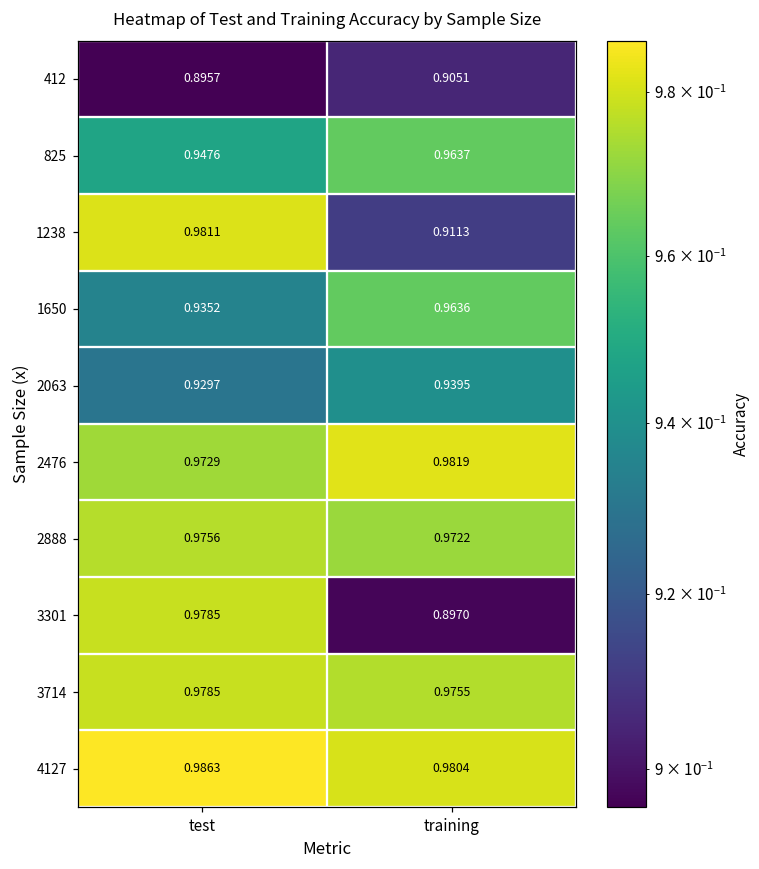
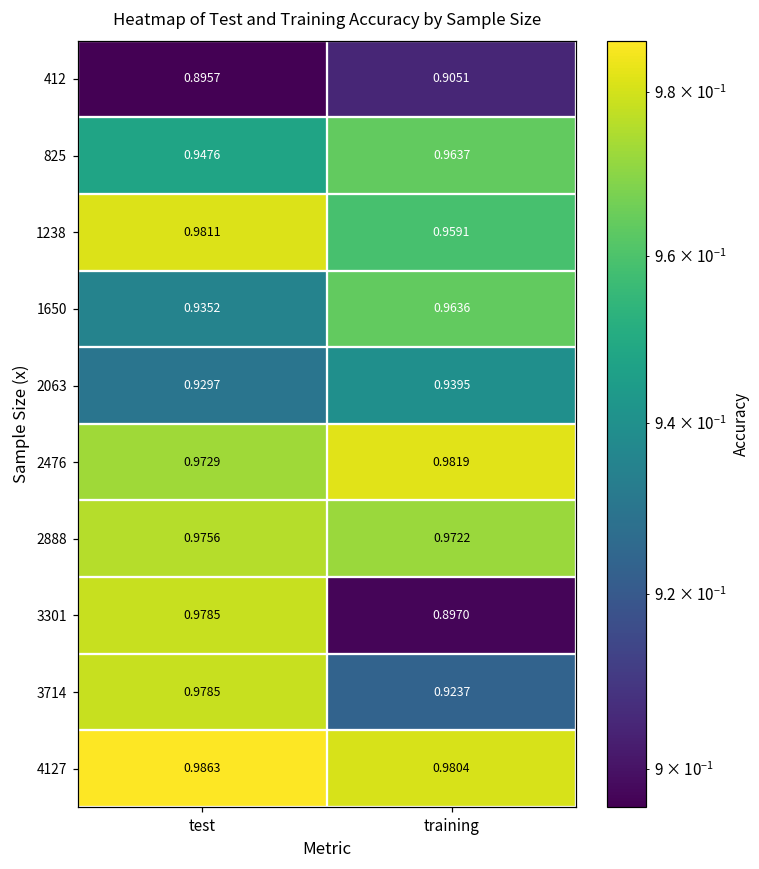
1238, training: 0.9113 -> 0.9591
3714, training: 0.9755 -> 0.9237
